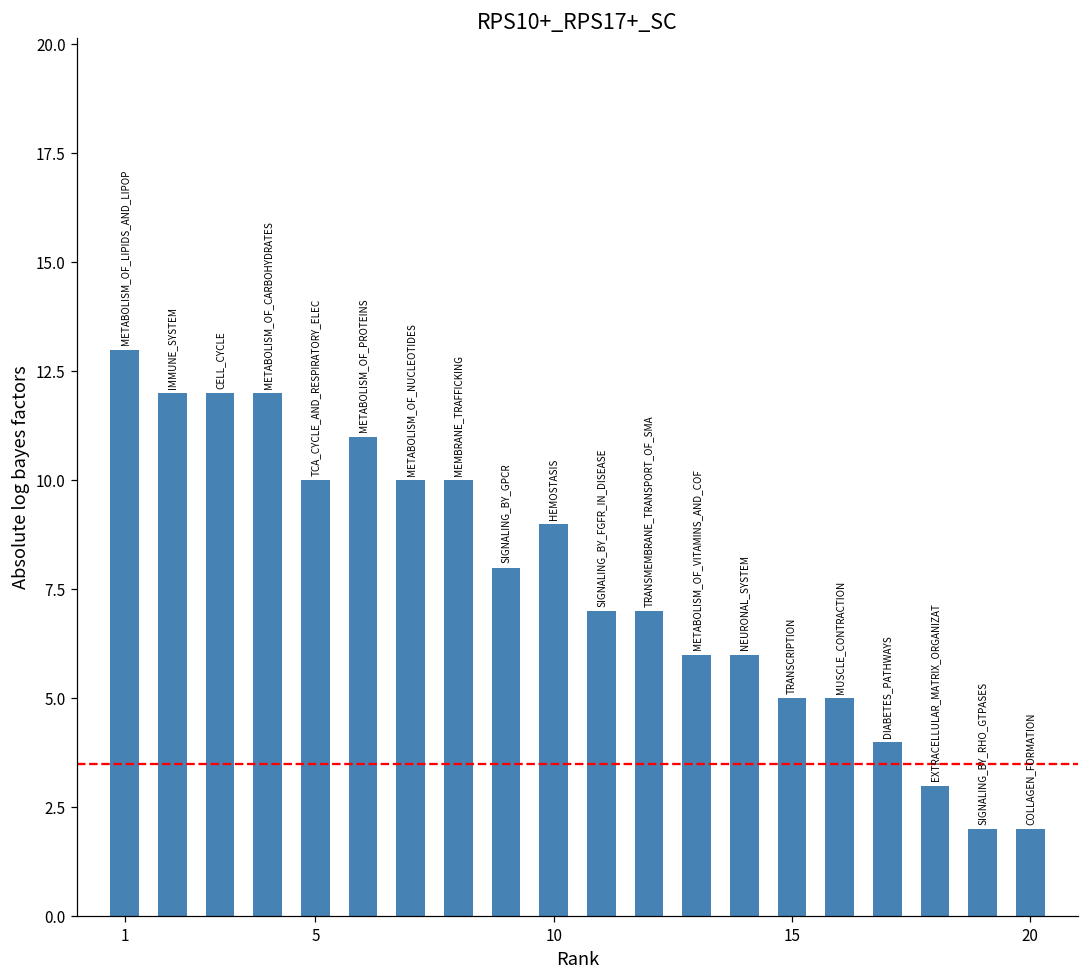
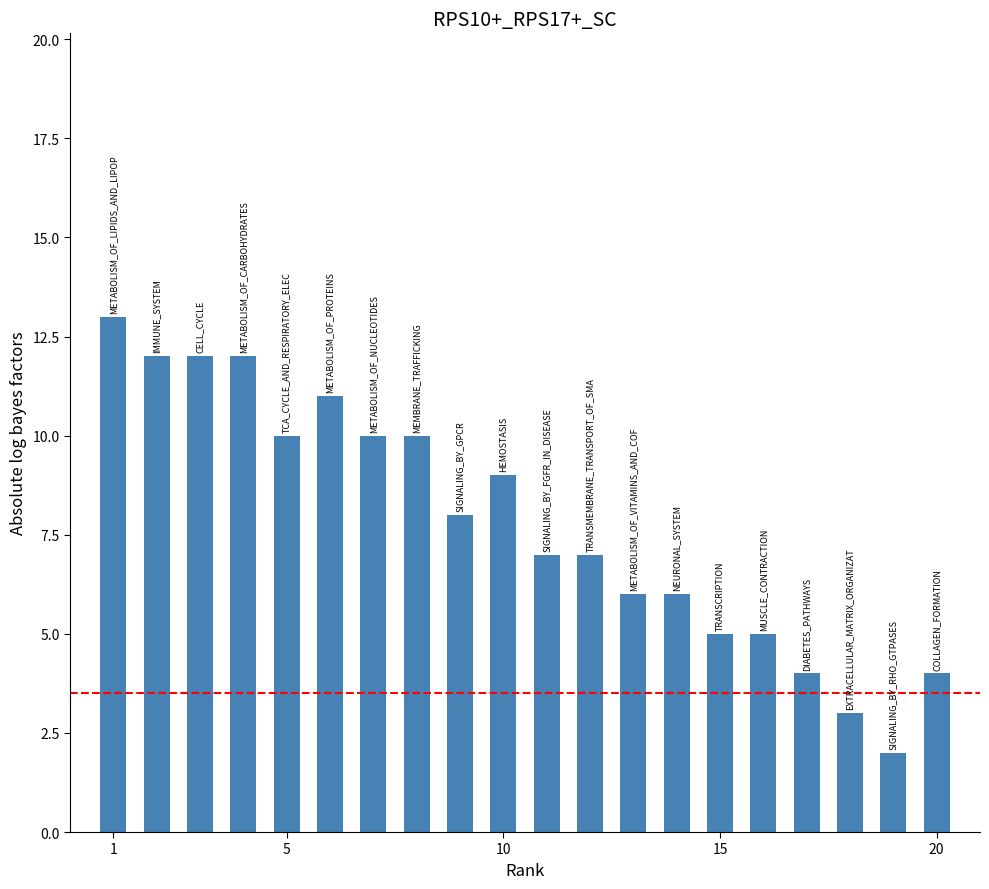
20: 2 -> 4
